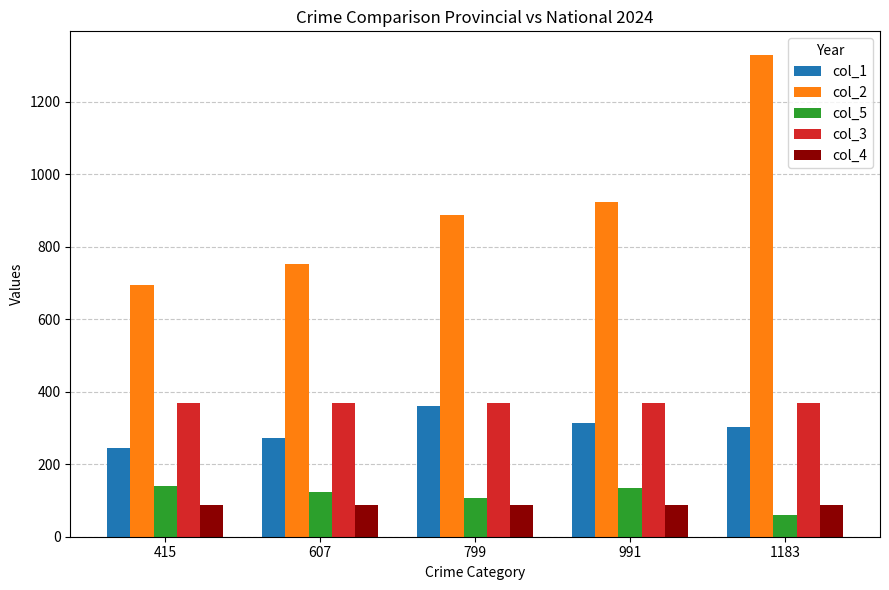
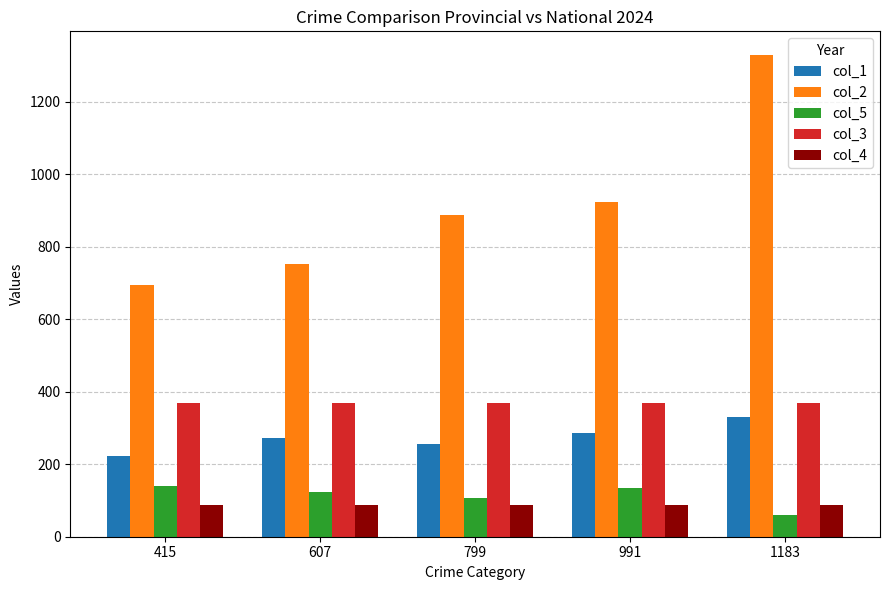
col_1, 415: 250 -> 220
col_1, 799: 360 -> 260
col_1, 991: 310 -> 290
col_1, 1183: 300 -> 330
